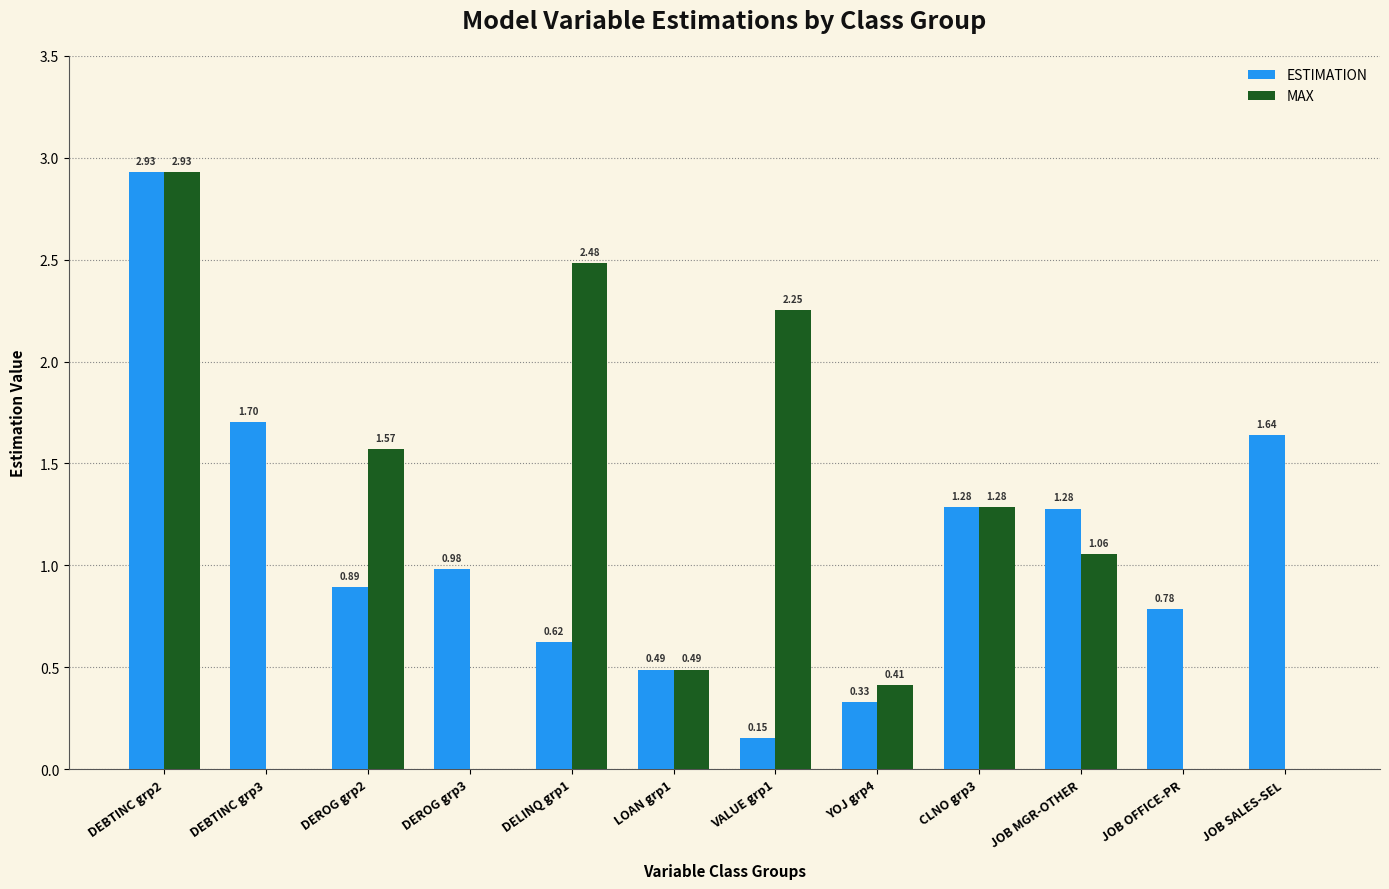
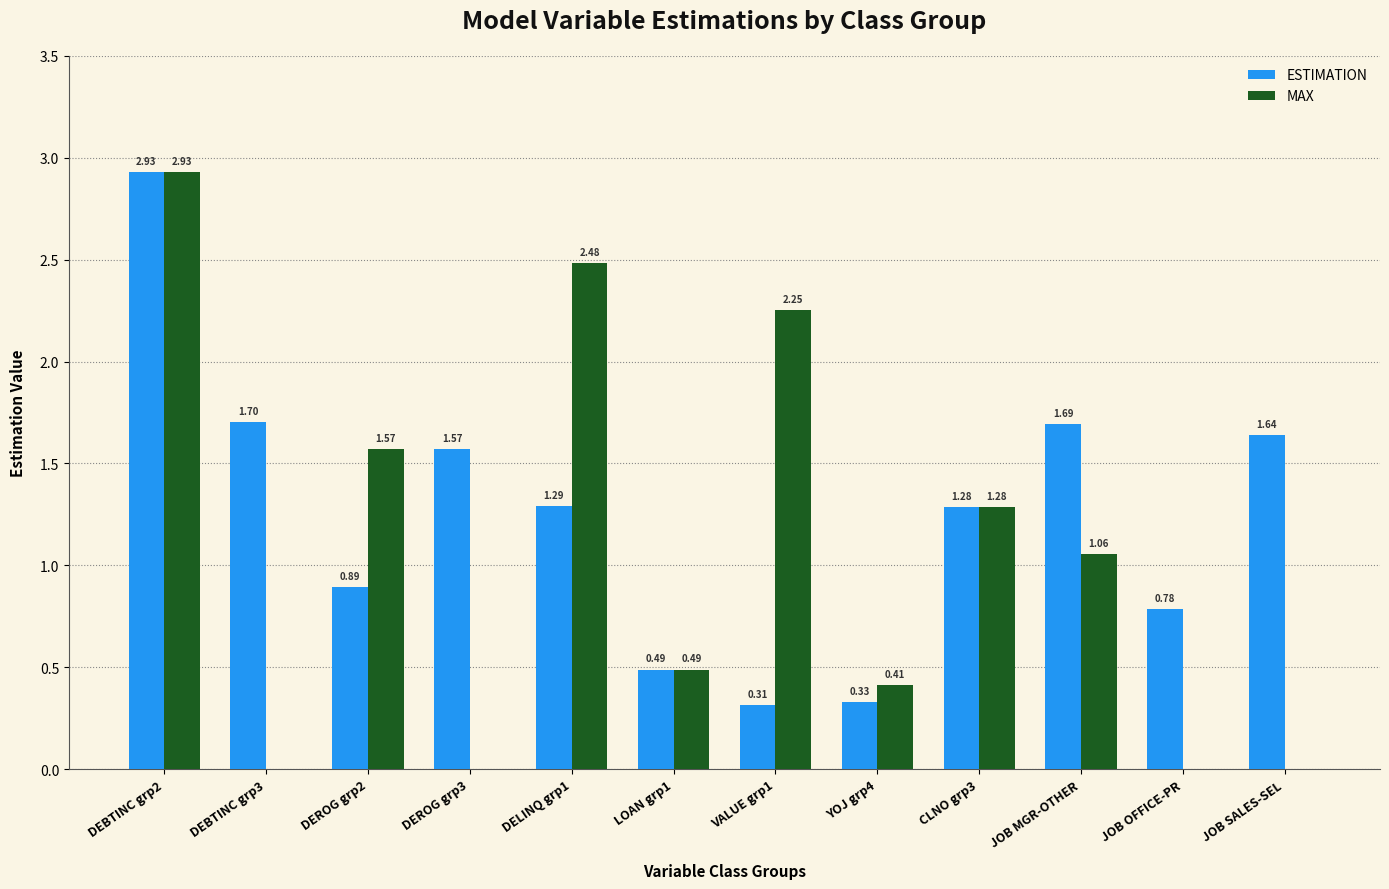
ESTIMATION, DEROG grp3: 0.98 -> 1.57
ESTIMATION, DELINQ grp1: 0.62 -> 1.29
ESTIMATION, VALUE grp1: 0.15 -> 0.31
ESTIMATION, JOB MGR-OTHER: 1.28 -> 1.69
